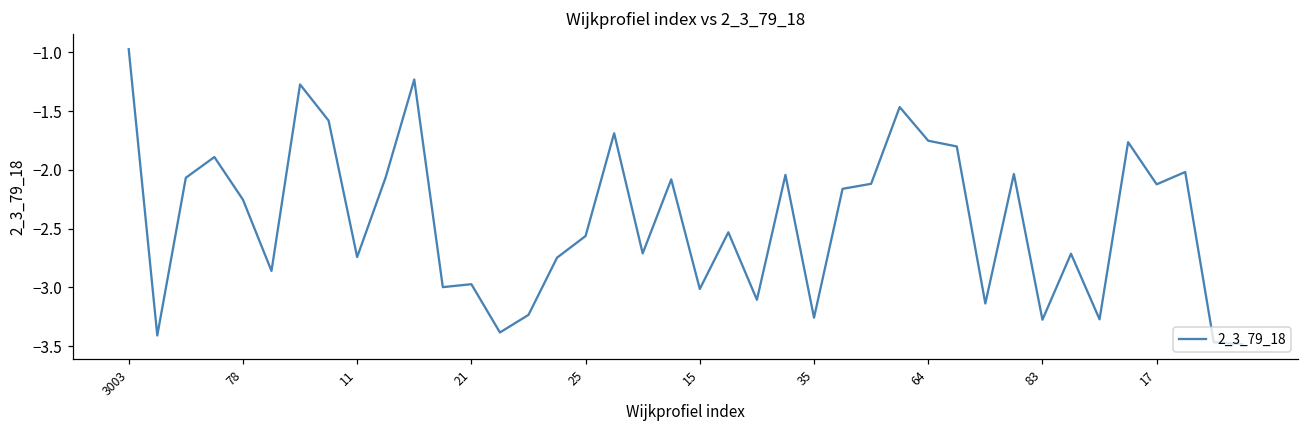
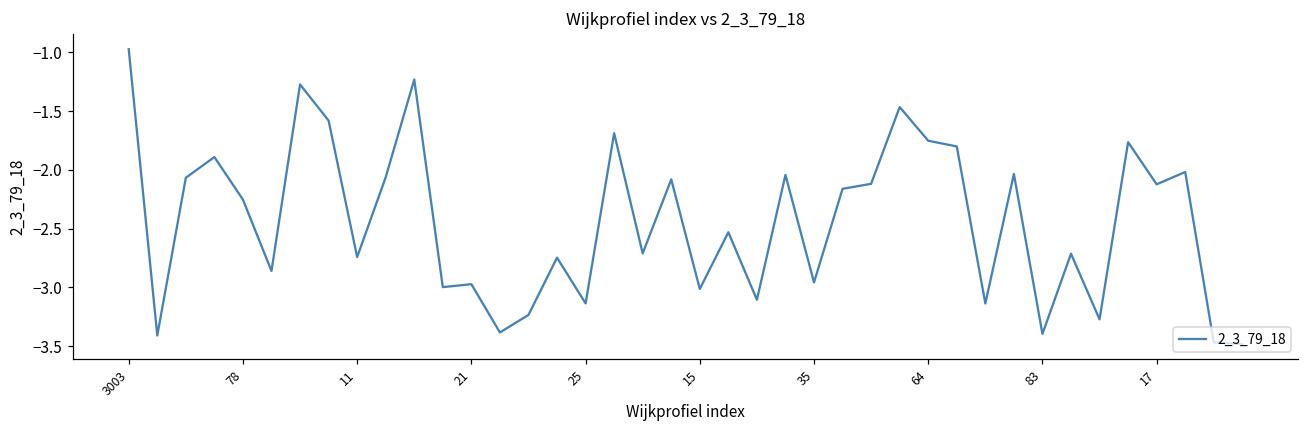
25: -2.56 -> -3.14
35: -3.26 -> -2.96
83: -3.27 -> -3.40
